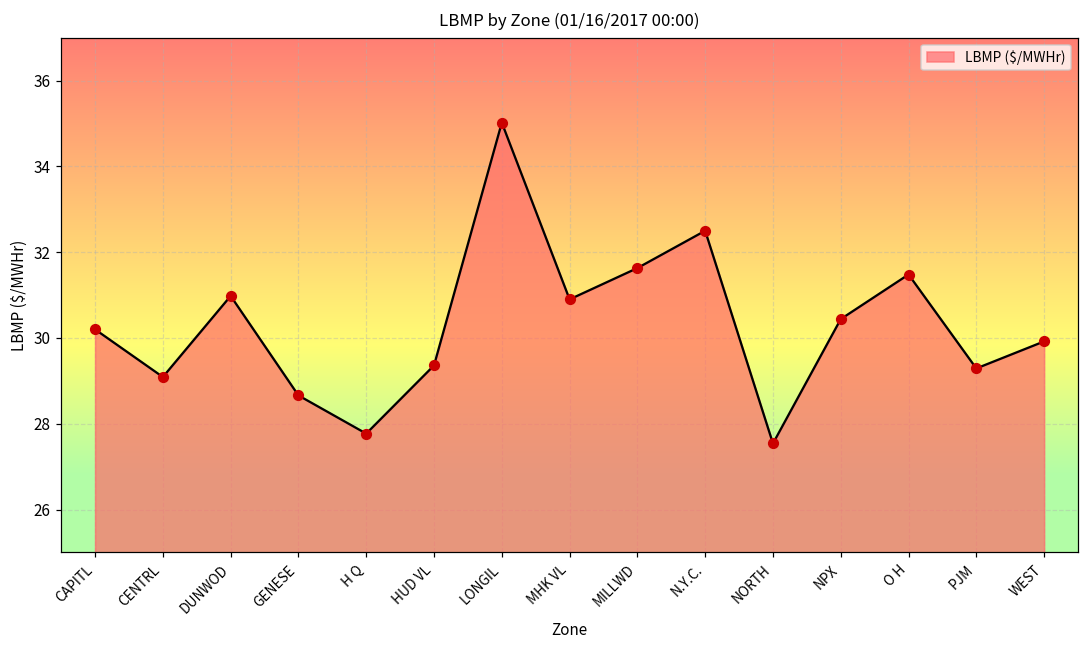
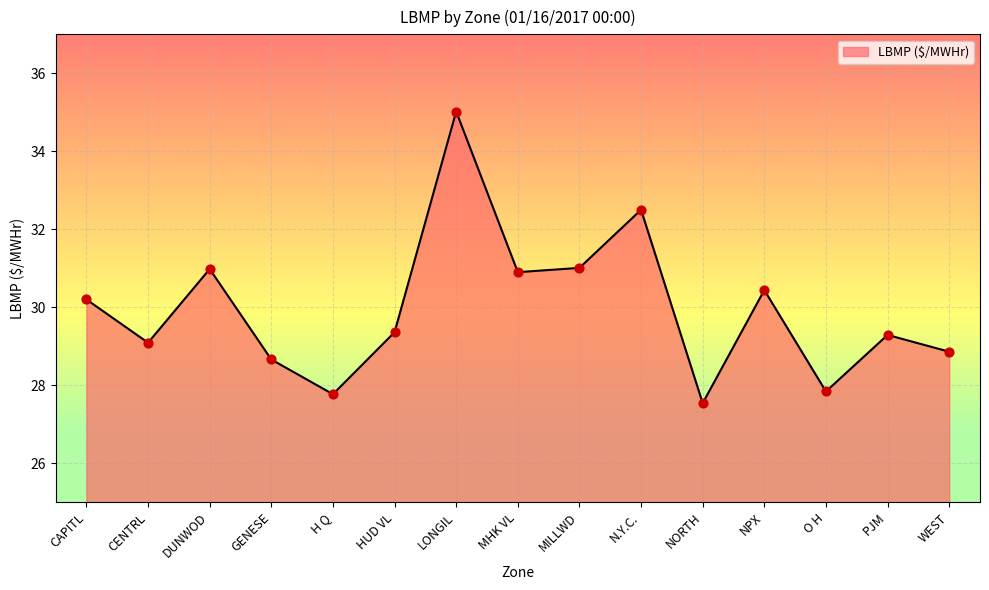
MILLWD: 31.6 -> 31.0
O H: 31.5 -> 27.8
WEST: 29.9 -> 28.9
